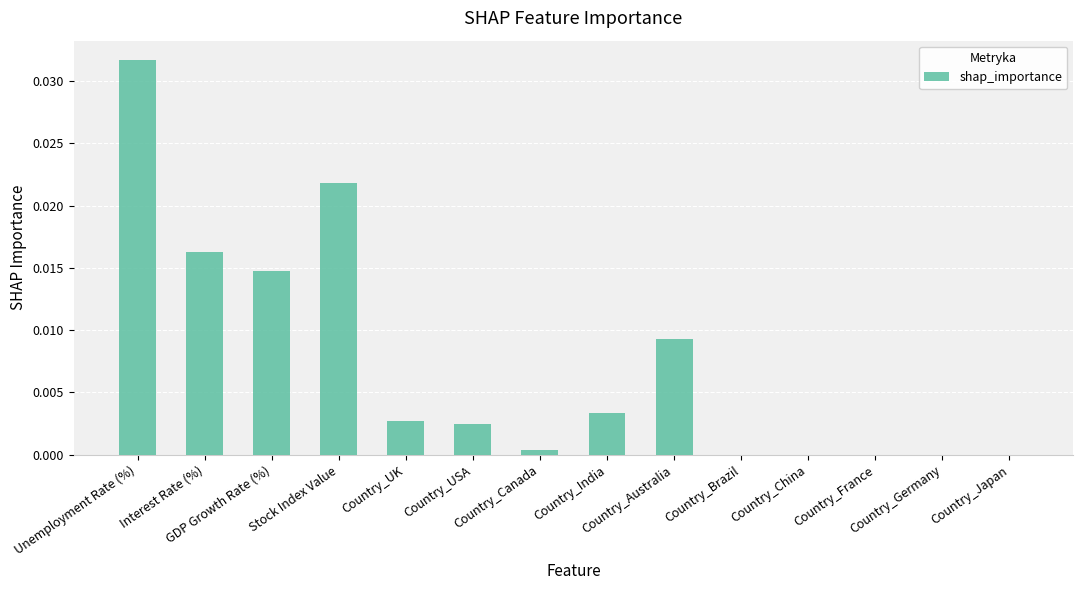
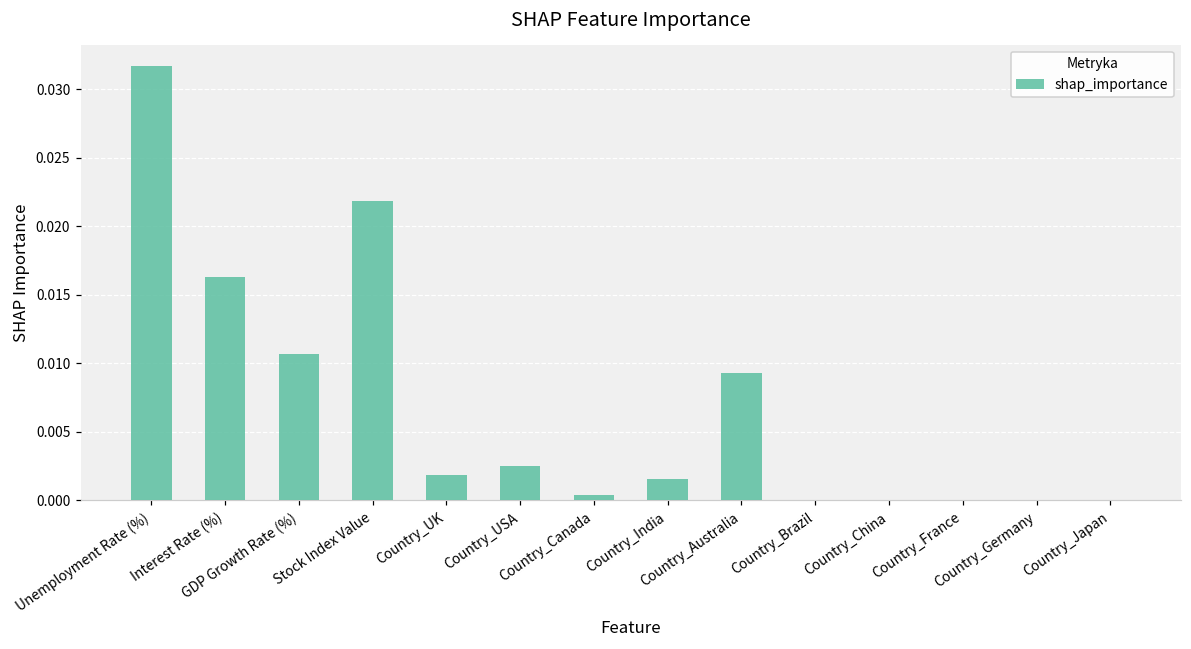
GDP Growth Rate (%): 0.0148 -> 0.0107
Country_UK: 0.0027 -> 0.0018
Country_India: 0.0034 -> 0.0016
